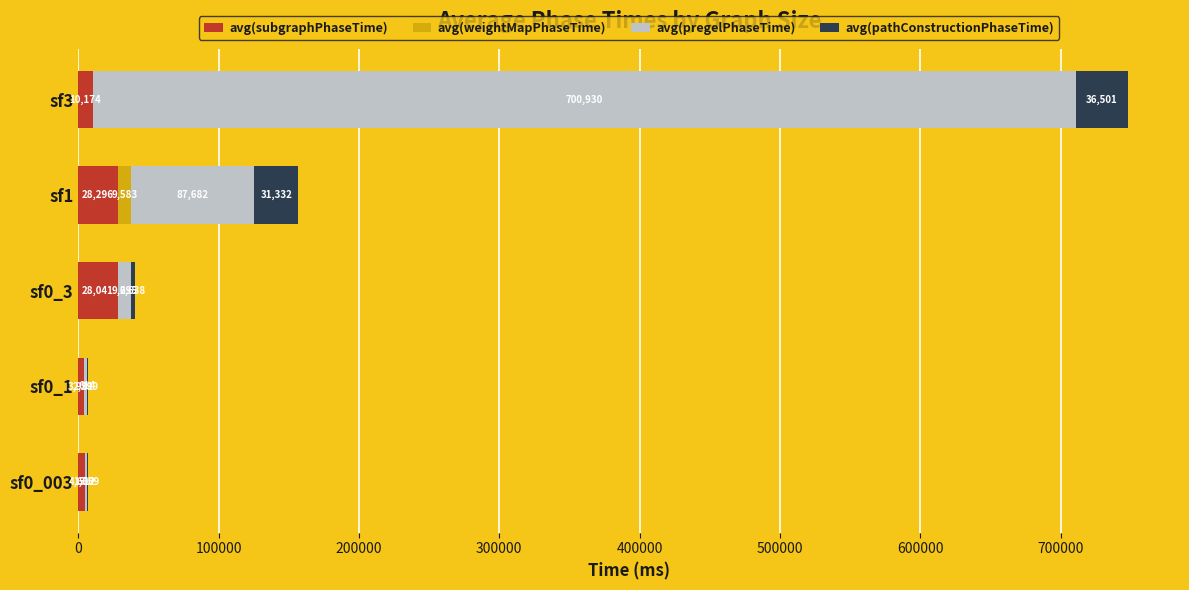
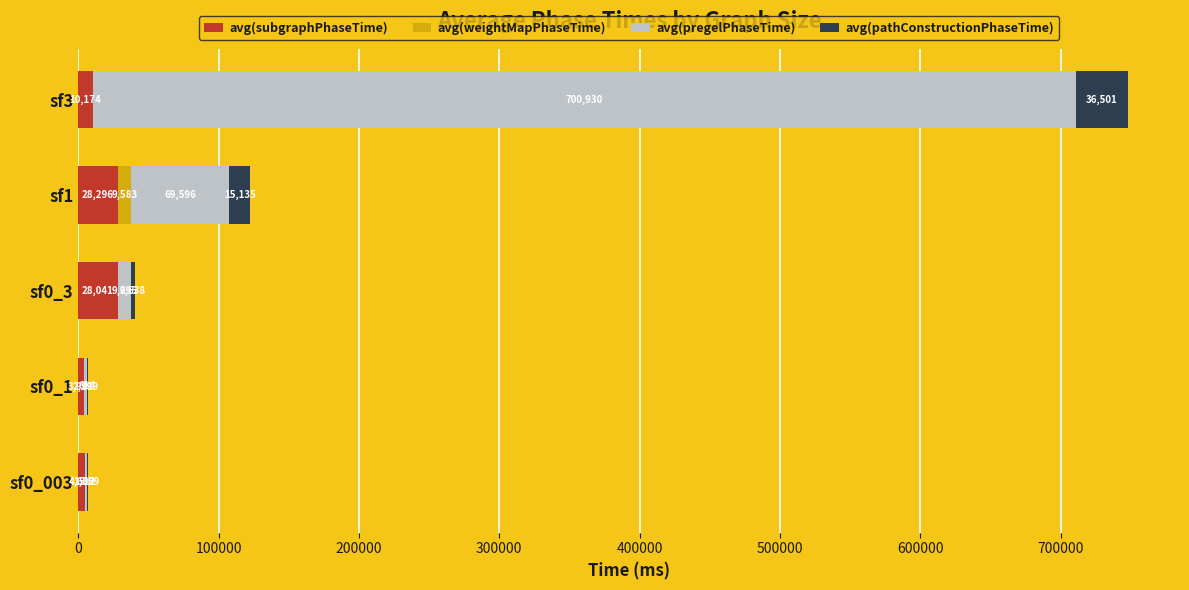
avg(pregelPhaseTime), sf1: 87,682 -> 69,596
avg(pathConstructionPhaseTime), sf1: 31,332 -> 15,135
